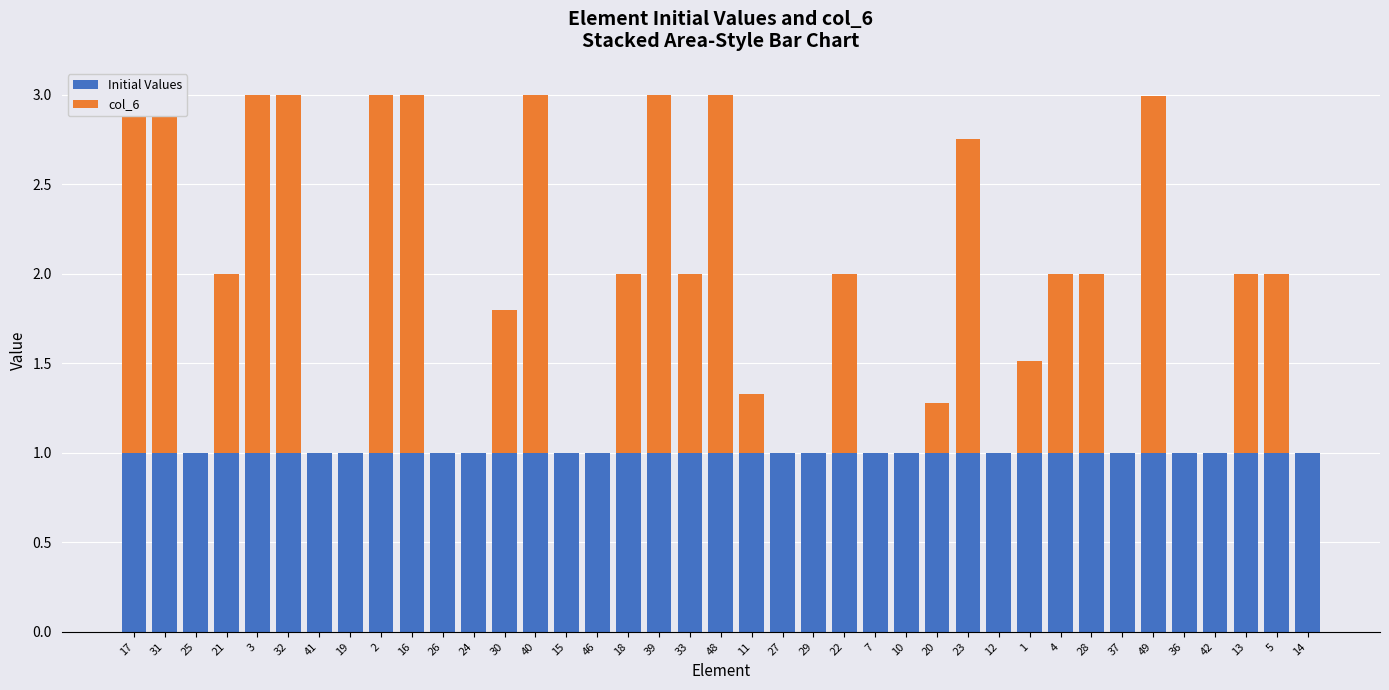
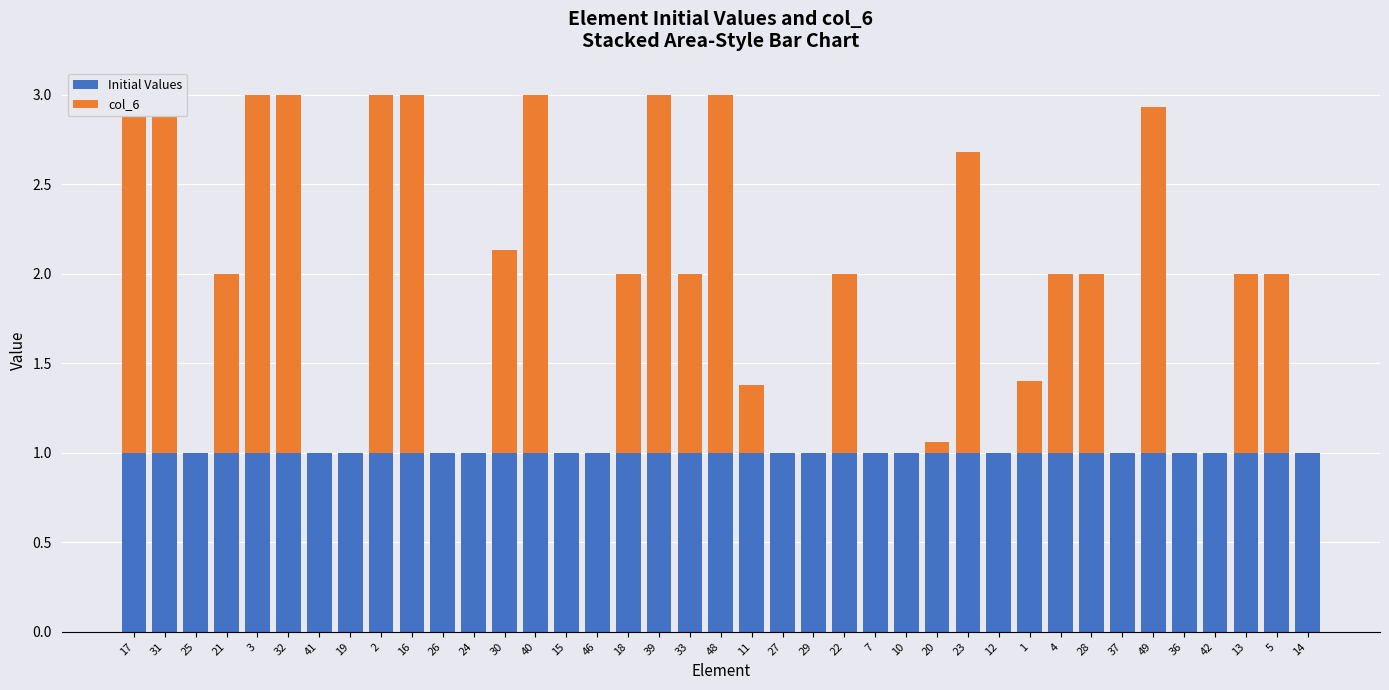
col_6, 30: 0.80 -> 1.13
col_6, 11: 0.33 -> 0.38
col_6, 20: 0.28 -> 0.06
col_6, 23: 1.75 -> 1.68
col_6, 1: 0.51 -> 0.40
col_6, 49: 1.99 -> 1.93
